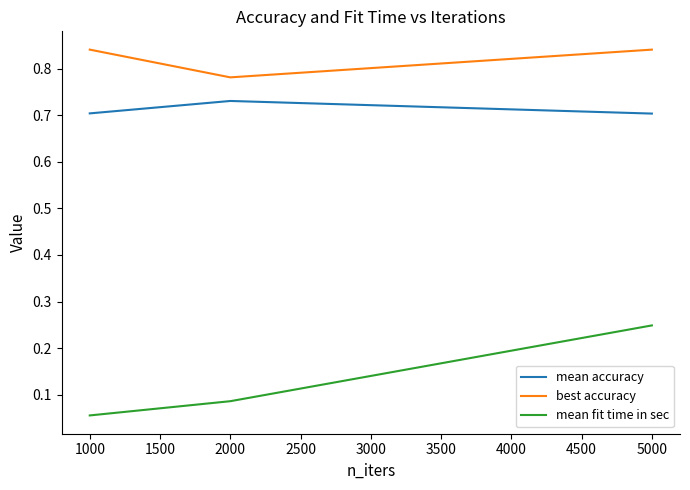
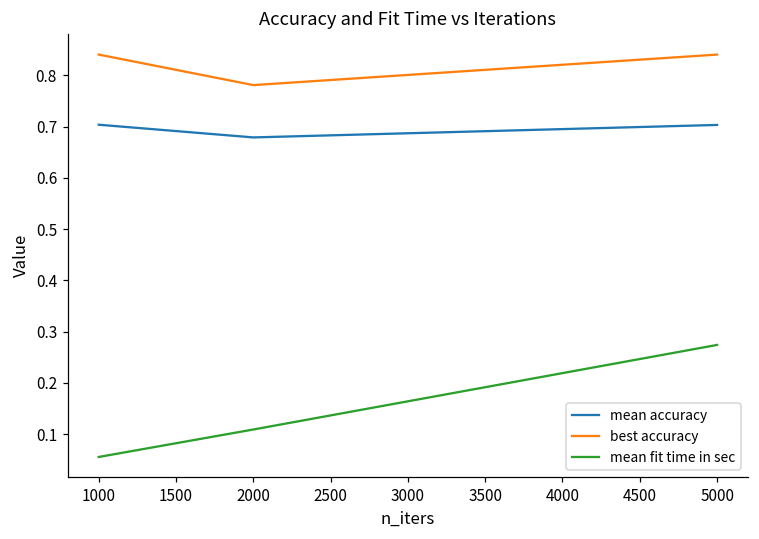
mean accuracy, 2000: 0.73 -> 0.68
mean fit time in sec, 2000: 0.09 -> 0.11
mean fit time in sec, 5000: 0.25 -> 0.27
